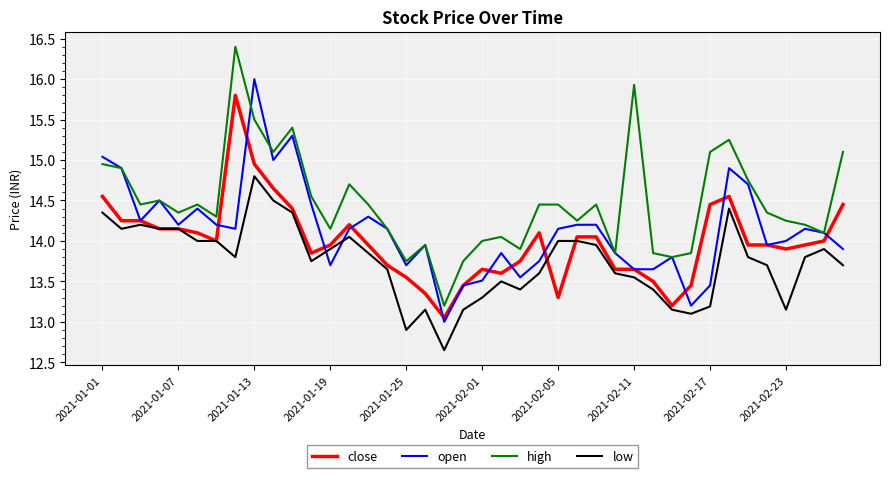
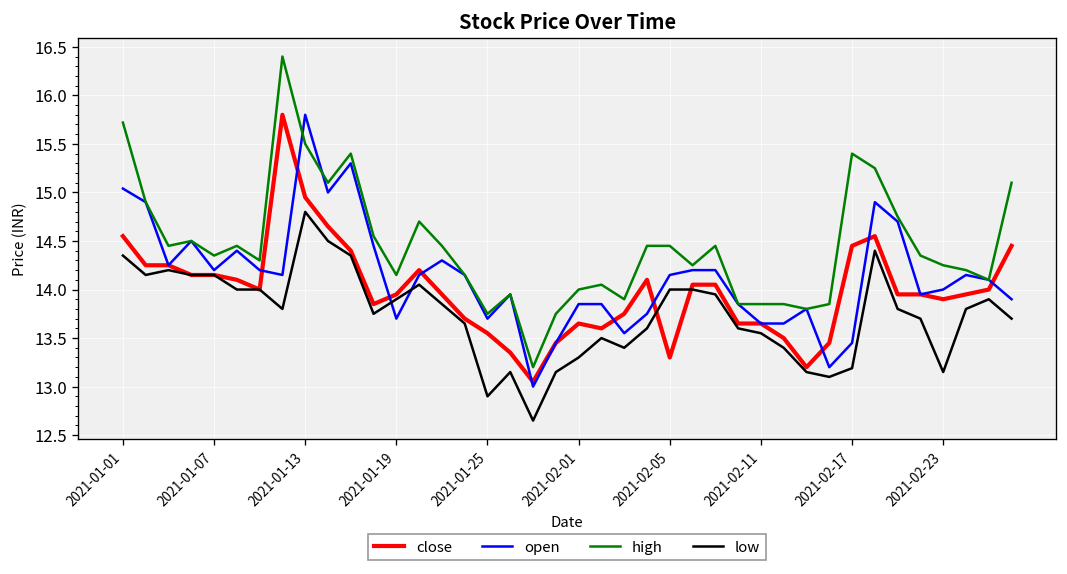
high, 2021-01-01: 15.0 -> 15.7
open, 2021-01-13: 16.0 -> 15.8
open, 2021-02-01: 13.5 -> 13.9
high, 2021-02-11: 15.9 -> 13.9
high, 2021-02-17: 15.1 -> 15.4
